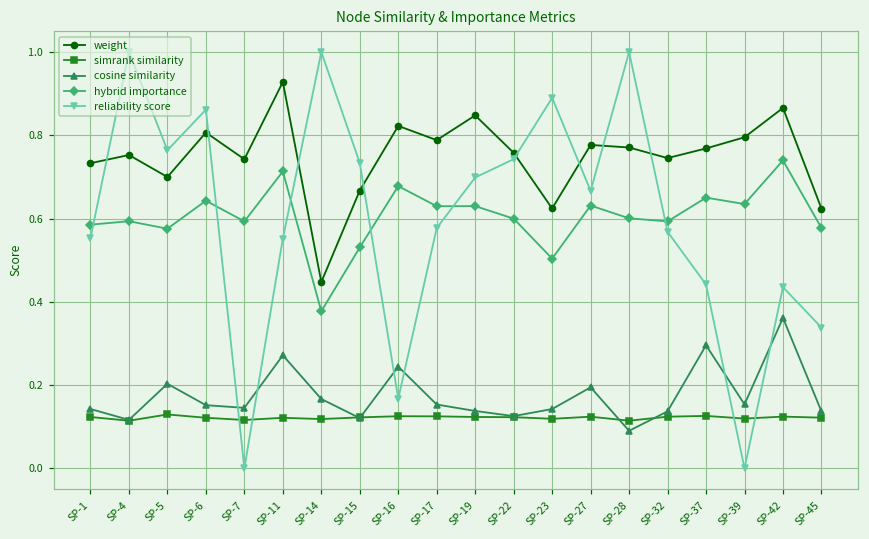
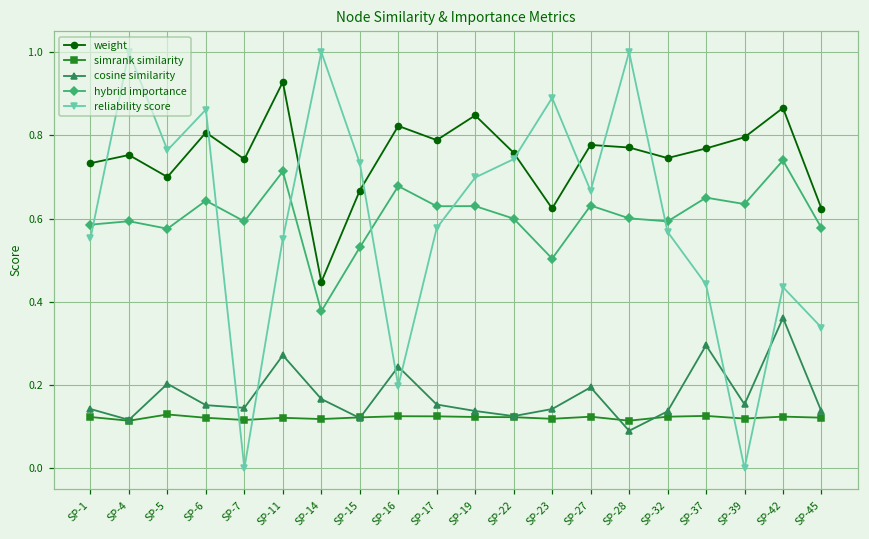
reliability score, SP-16: 0.17 -> 0.20
